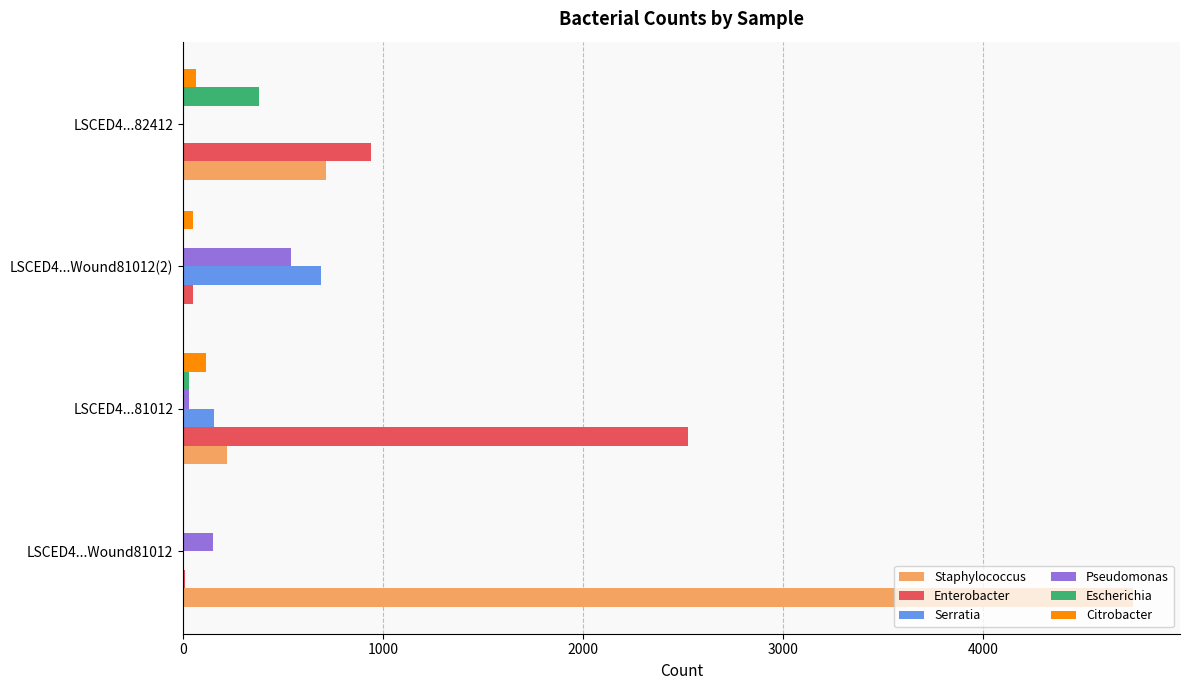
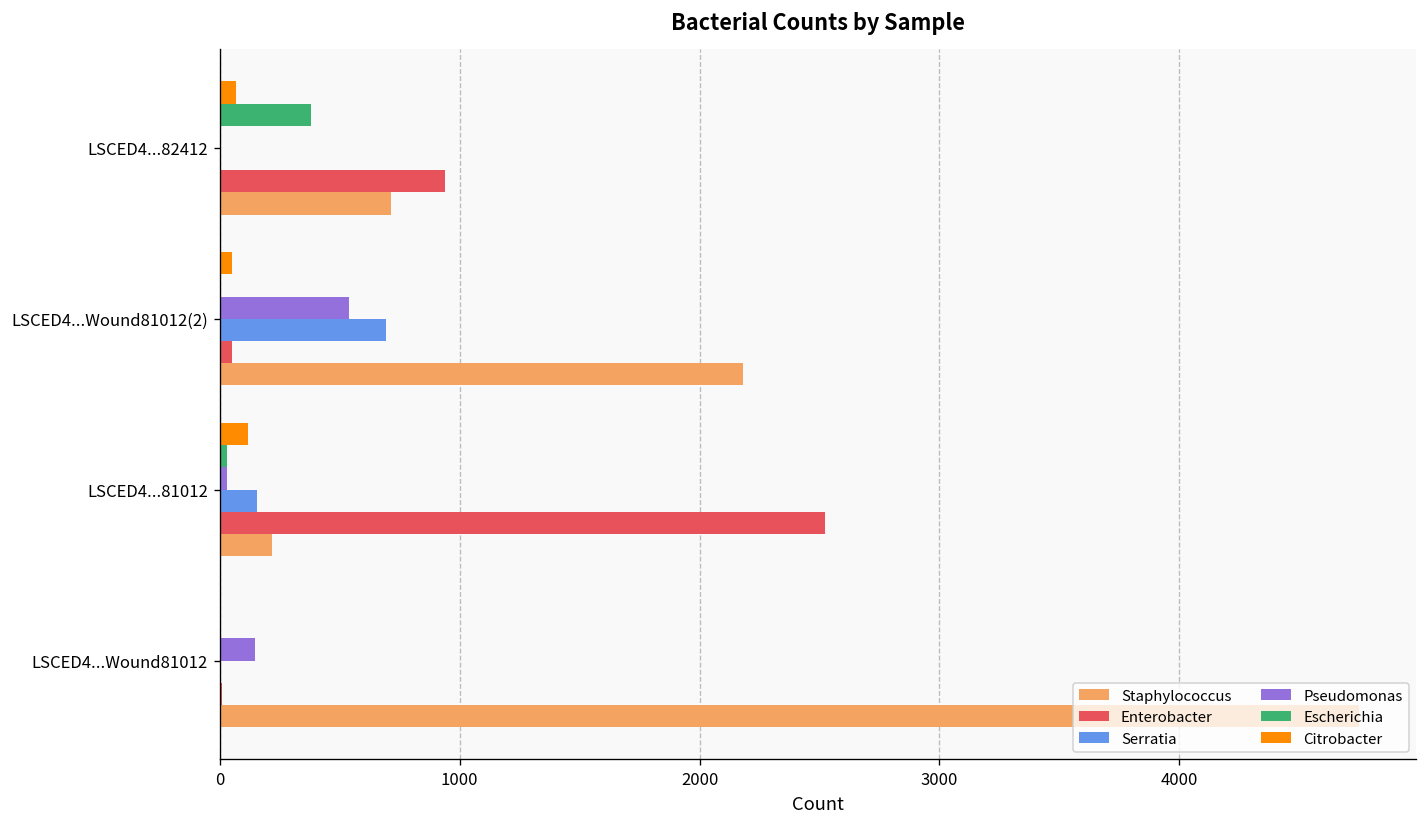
Staphylococcus, LSCED4...Wound81012(2): 0 -> 2180
